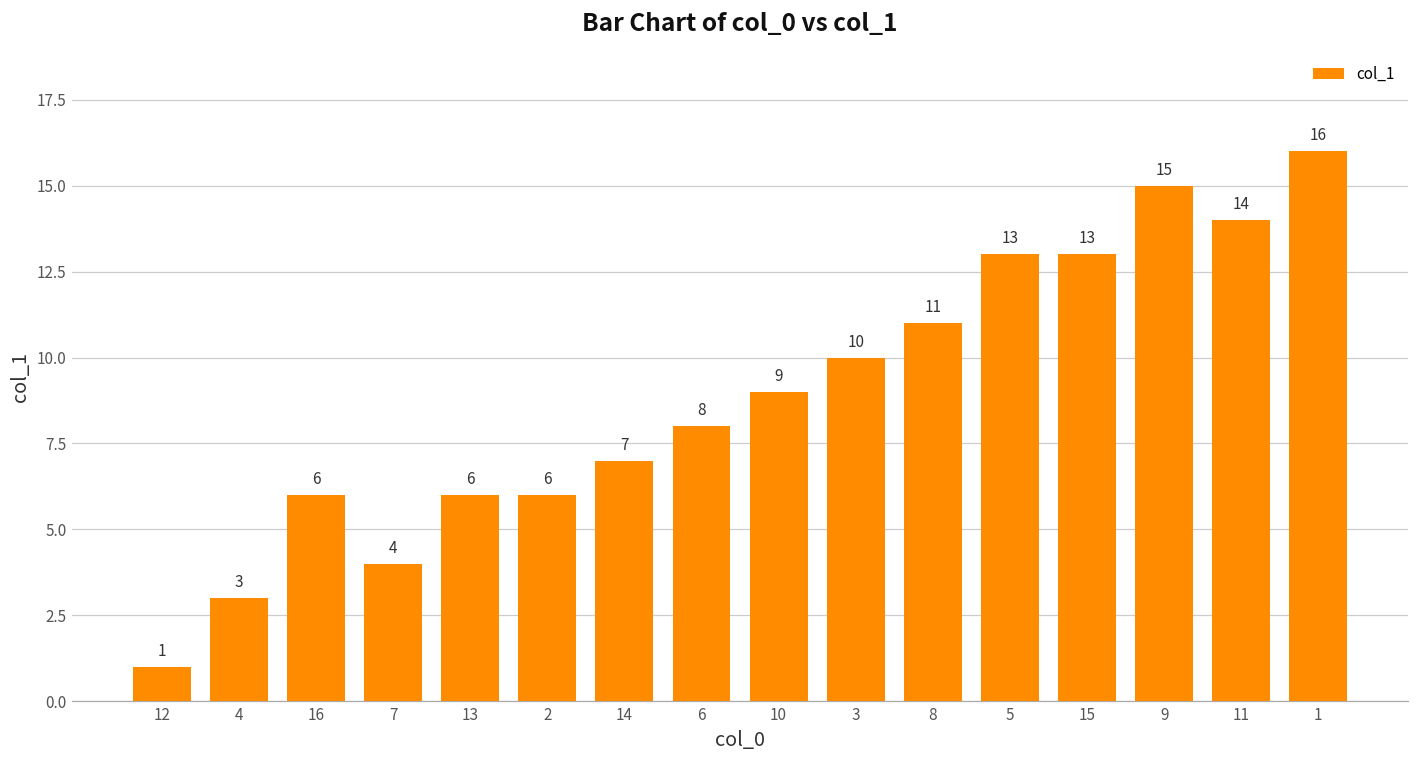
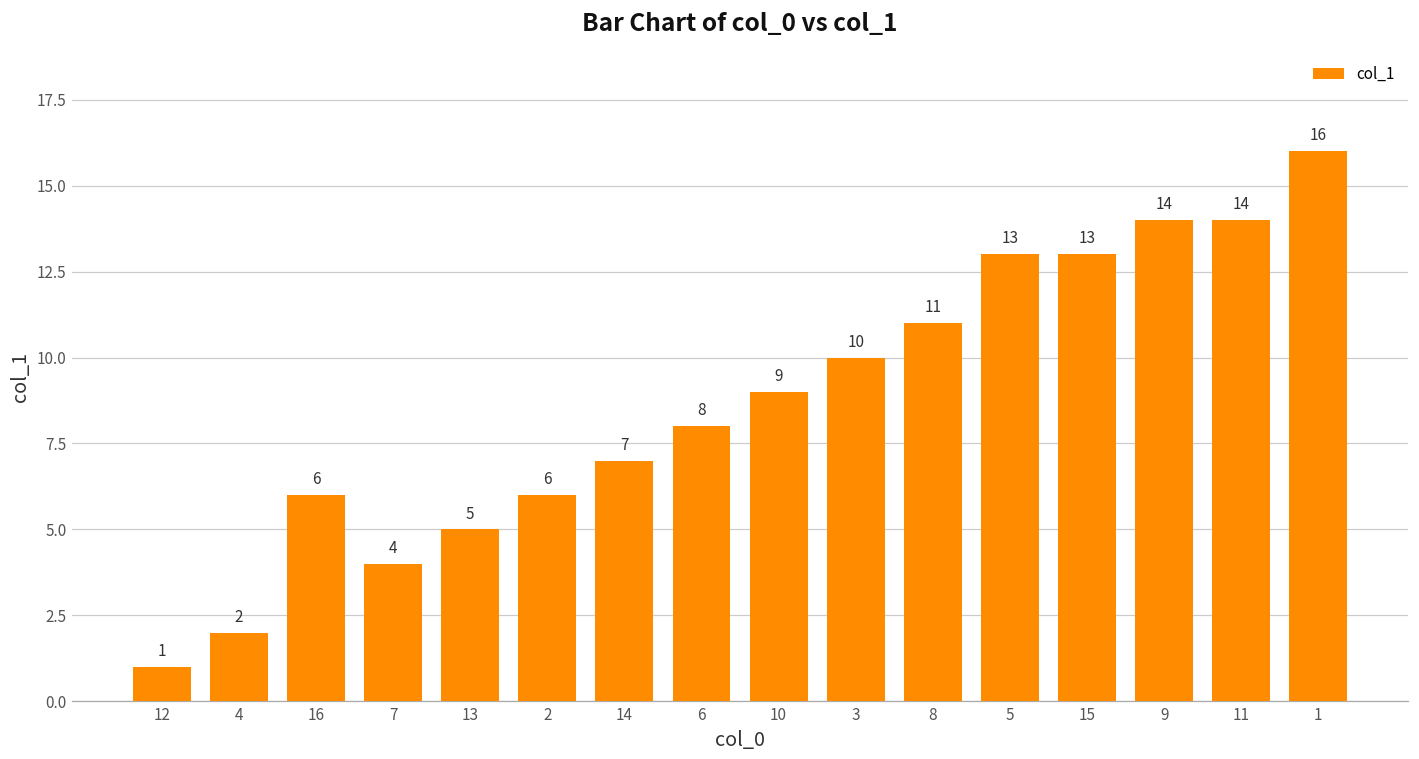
4: 3 -> 2
13: 6 -> 5
9: 15 -> 14
